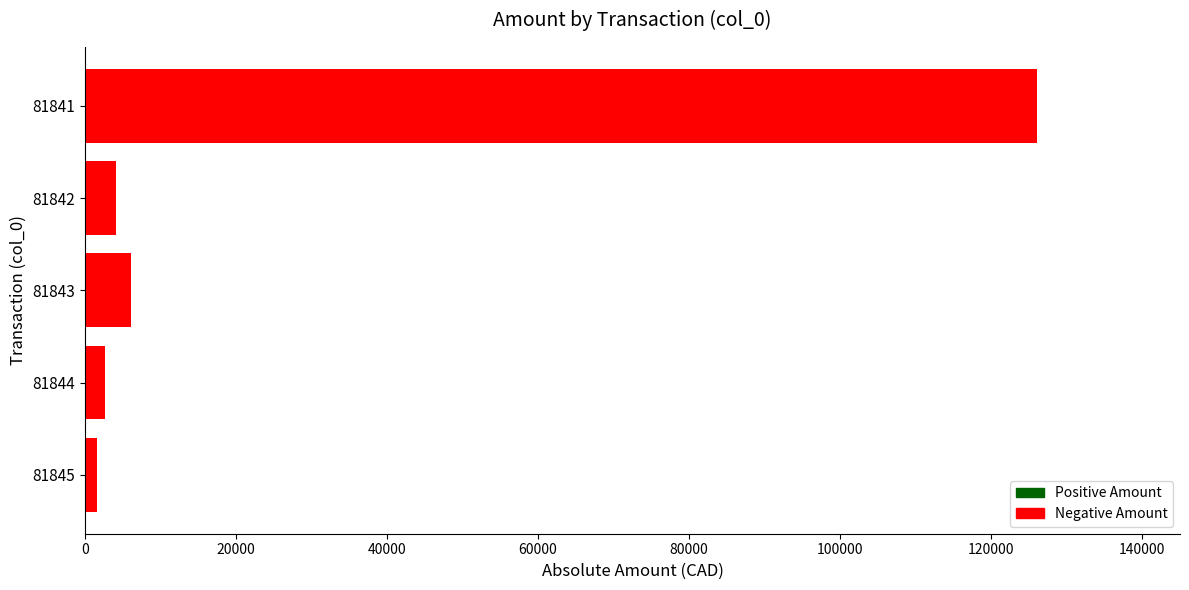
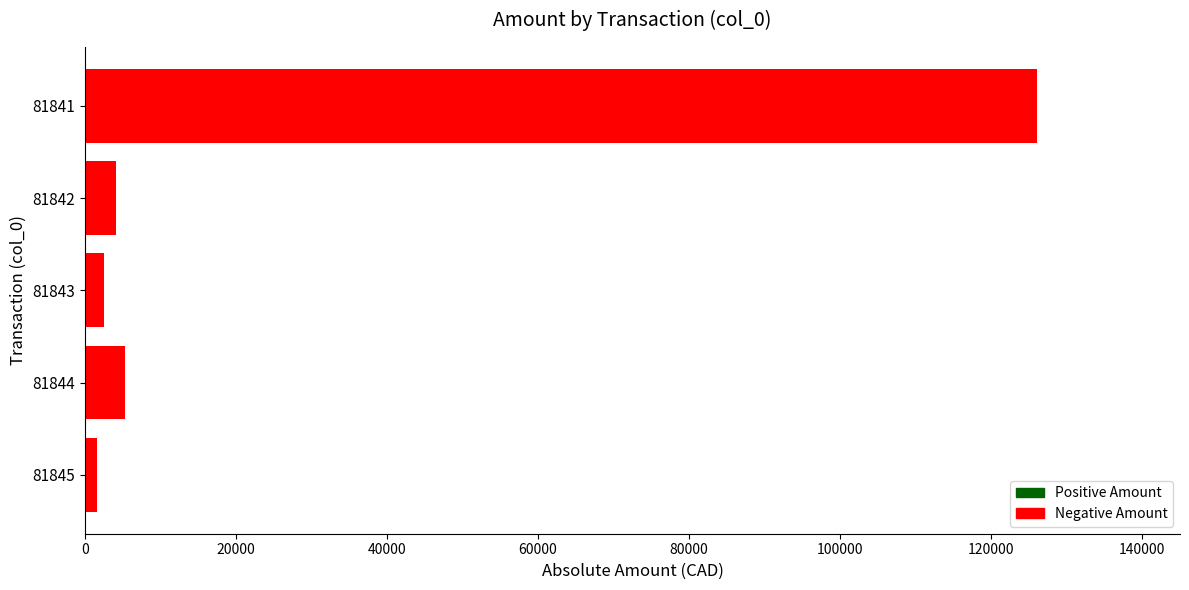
81843: 6000 -> 3000
81844: 3000 -> 5000
